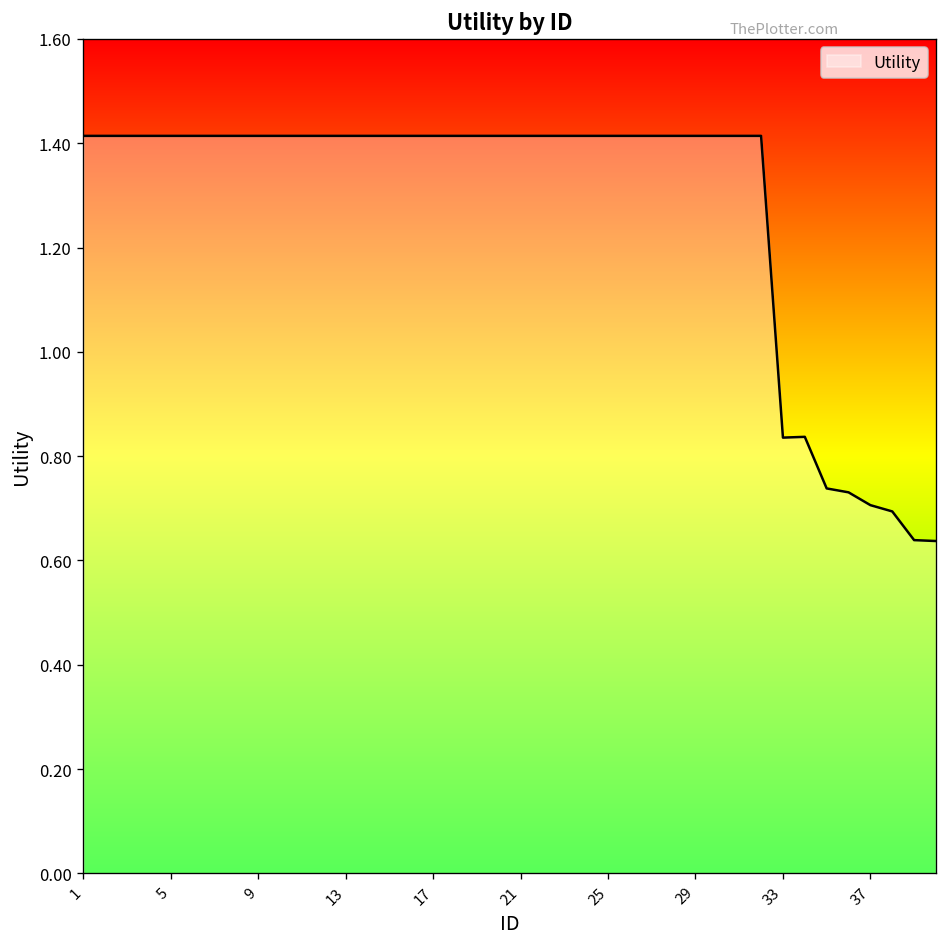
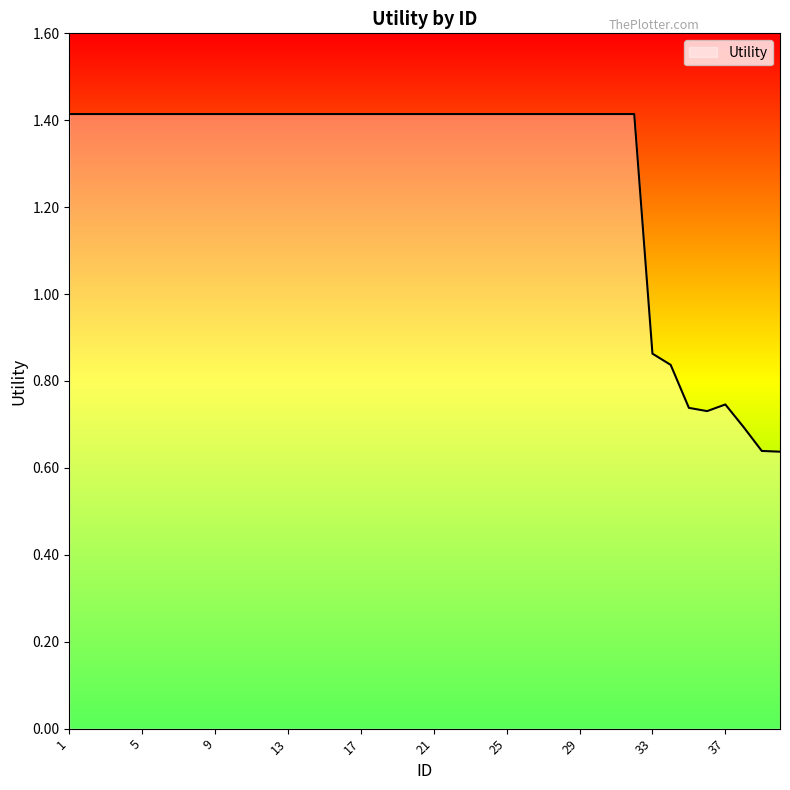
33: 0.84 -> 0.86
37: 0.71 -> 0.75
